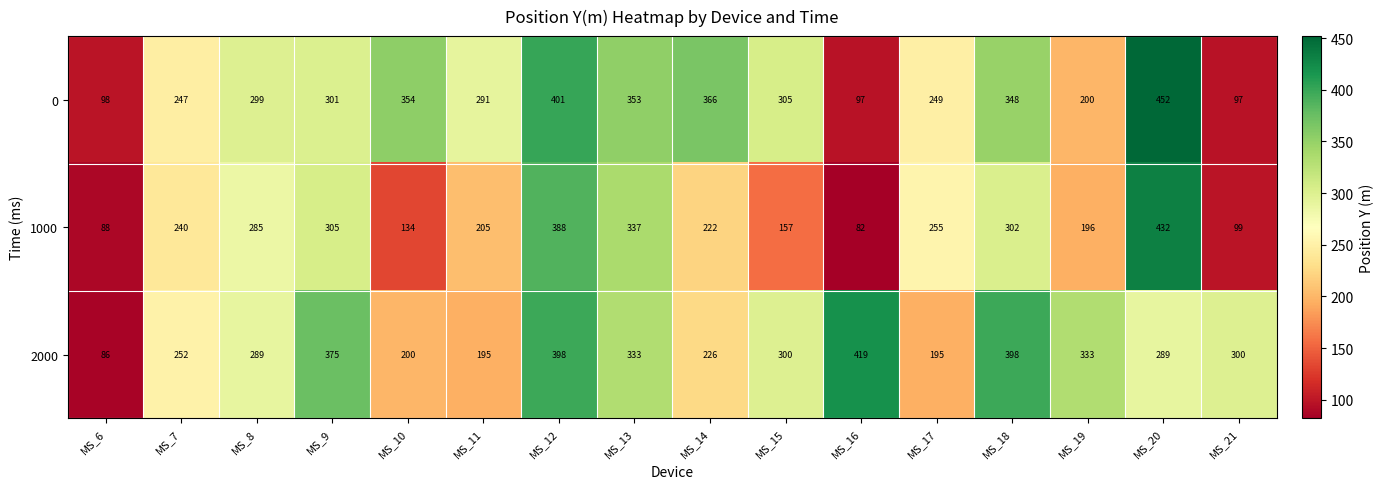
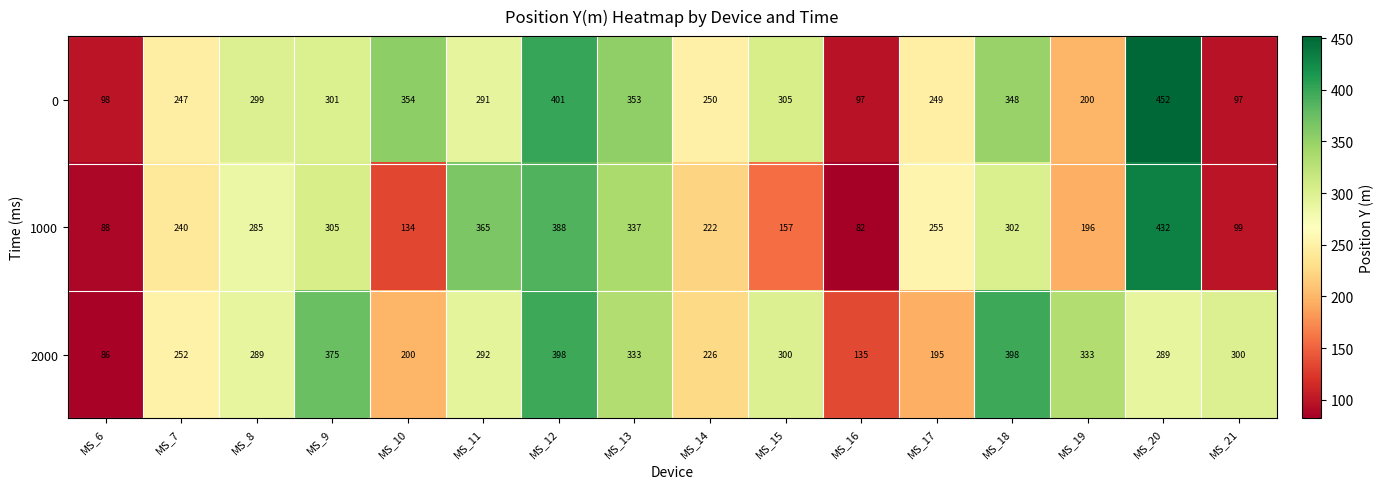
0, MS_14: 366 -> 250
1000, MS_11: 205 -> 365
2000, MS_11: 195 -> 292
2000, MS_16: 419 -> 135
